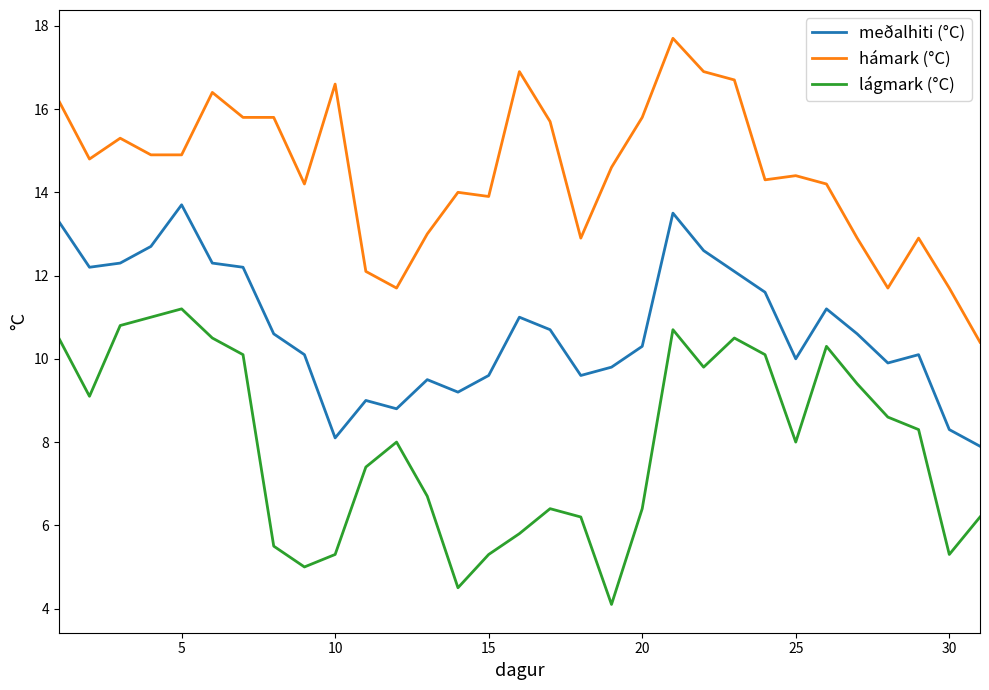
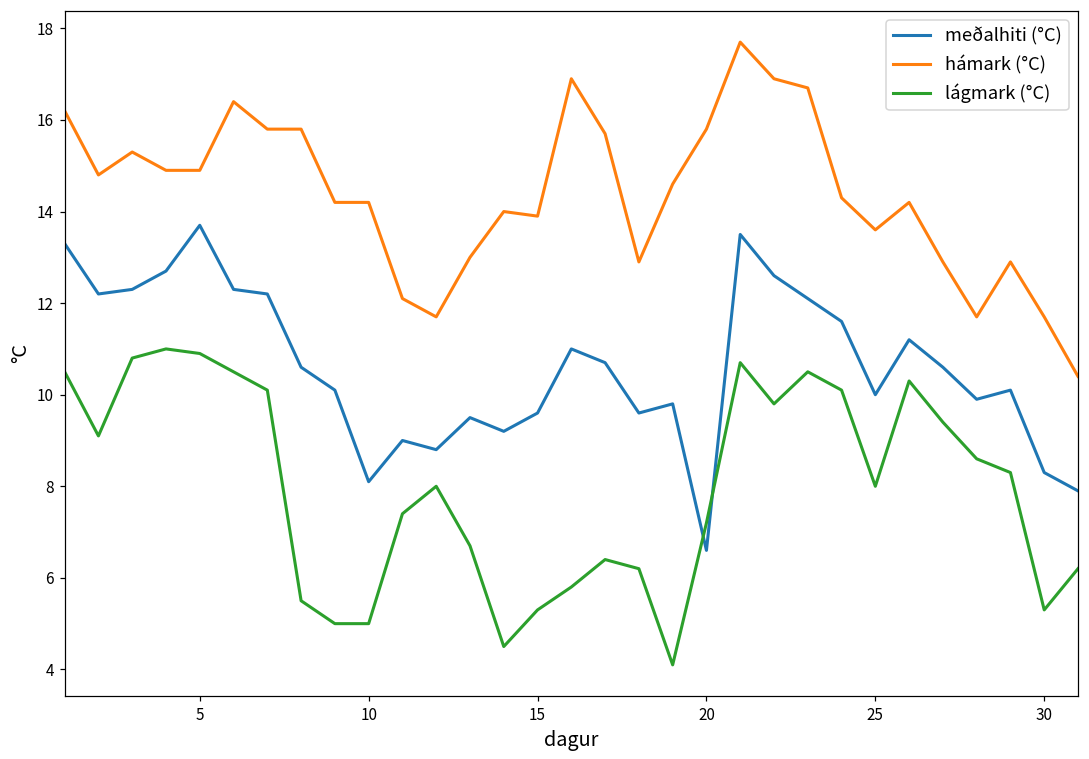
lágmark (°C), 5: 11.2 -> 10.9
hámark (°C), 10: 16.6 -> 14.2
lágmark (°C), 10: 5.3 -> 5.0
meðalhiti (°C), 20: 10.3 -> 6.6
lágmark (°C), 20: 6.4 -> 7.2
hámark (°C), 25: 14.4 -> 13.6
